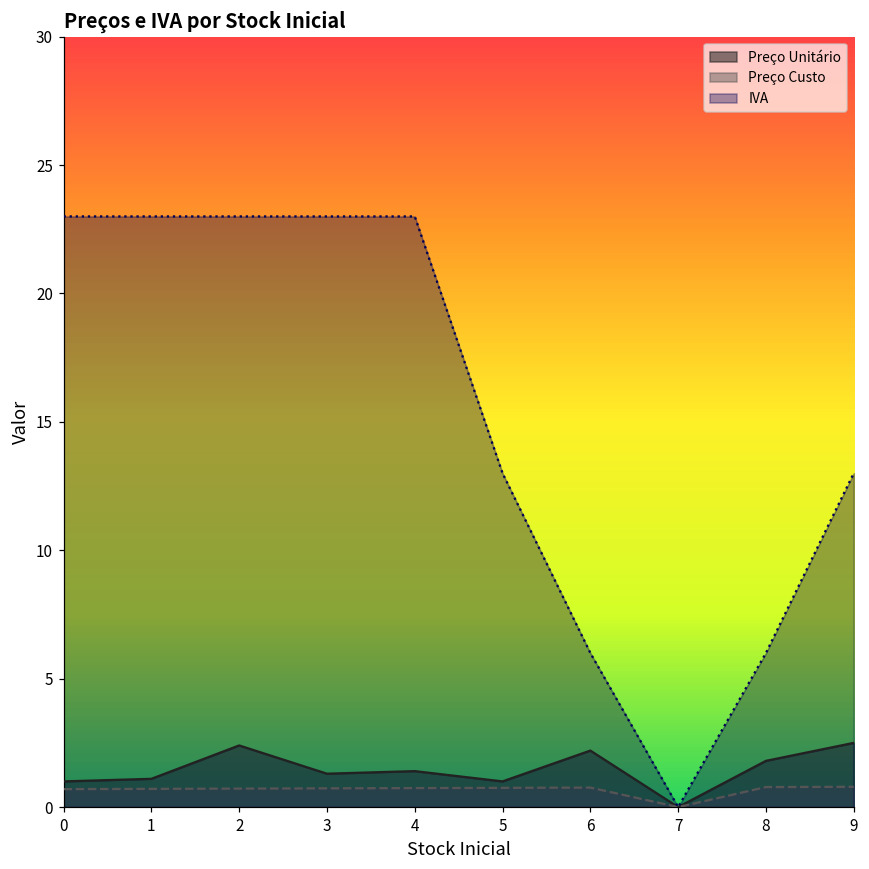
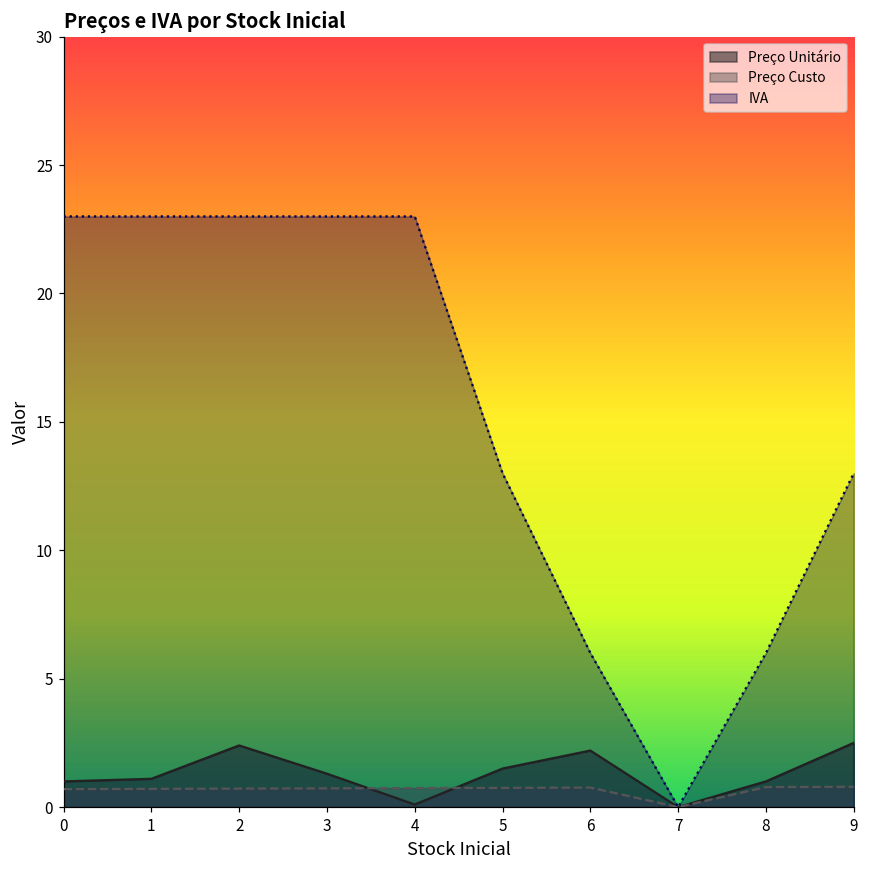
Preço Unitário, 4: 1.4 -> 0.1
Preço Unitário, 5: 1.0 -> 1.5
Preço Unitário, 8: 1.8 -> 1.0
